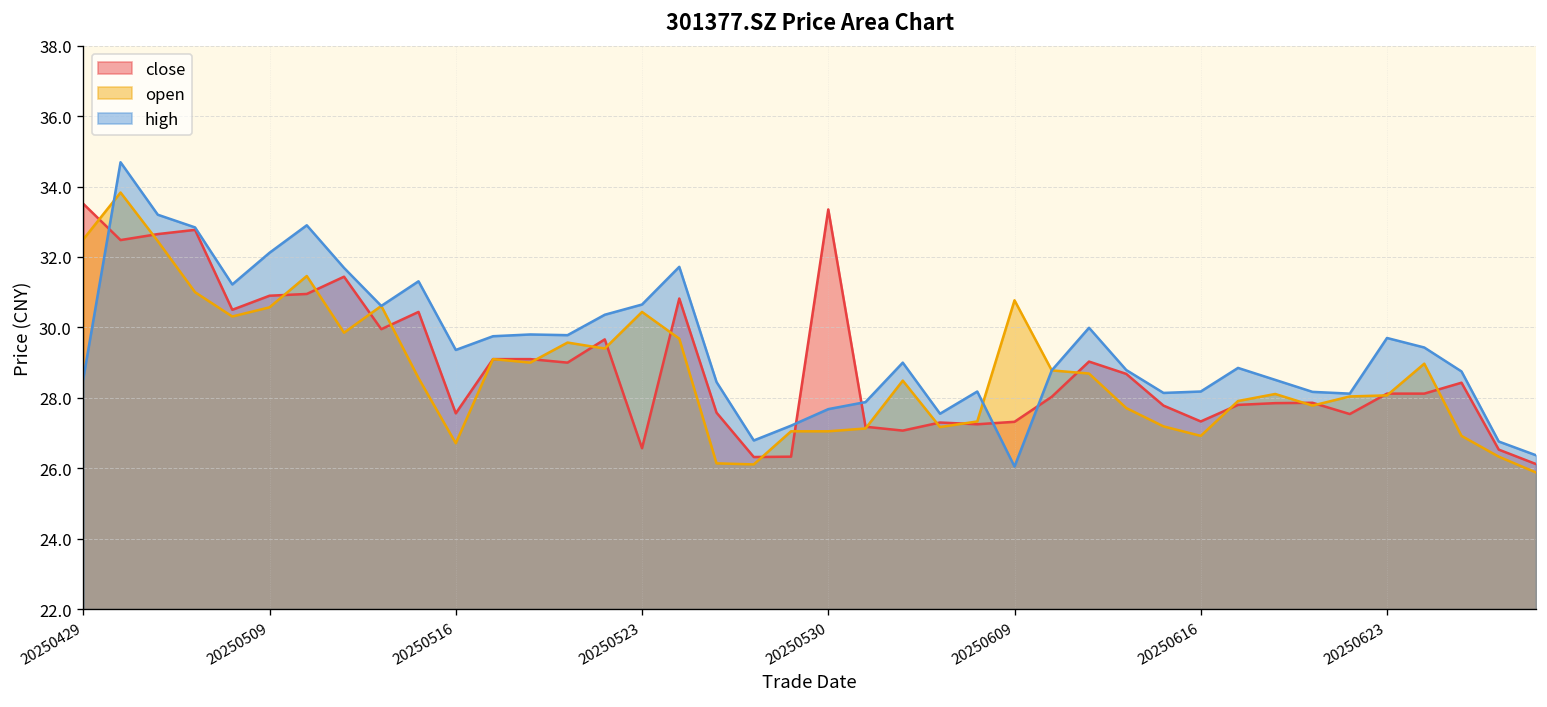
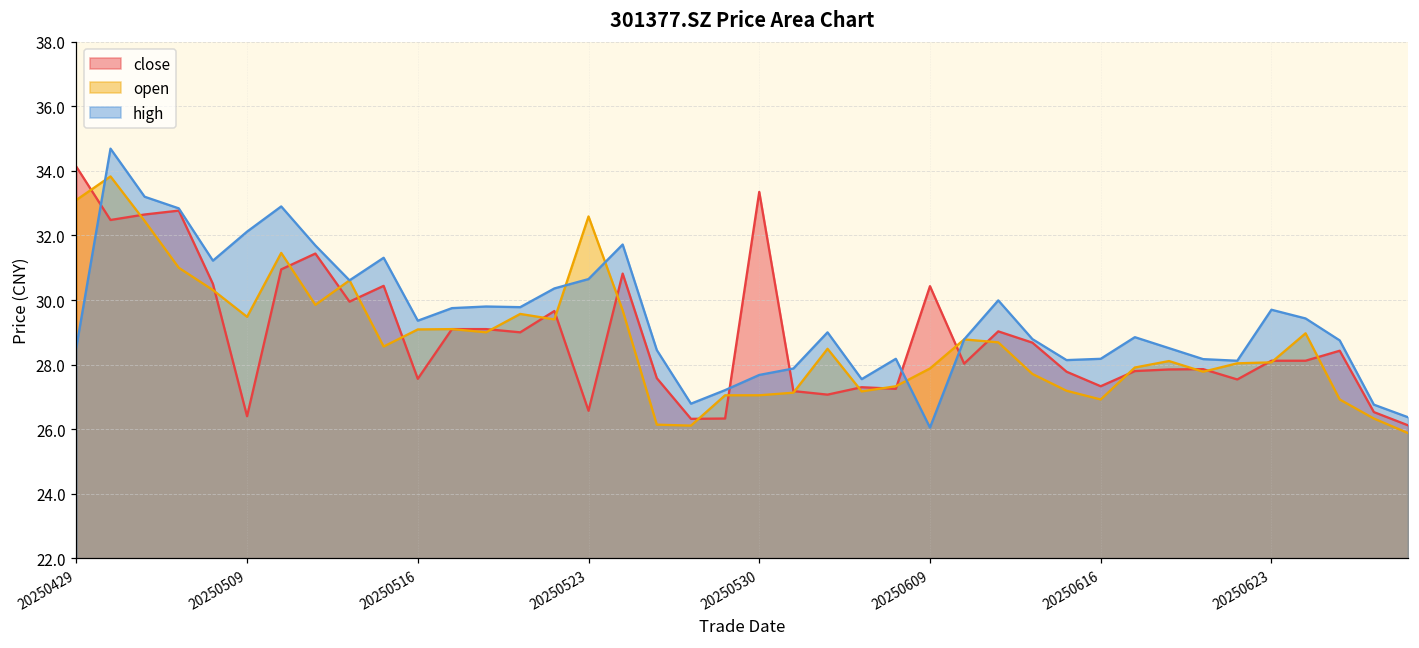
close, 20250429: 33.5 -> 34.1
open, 20250429: 32.5 -> 33.1
close, 20250509: 30.9 -> 26.4
open, 20250509: 30.6 -> 29.5
open, 20250516: 26.7 -> 29.1
open, 20250523: 30.4 -> 32.6
close, 20250609: 27.3 -> 30.4
open, 20250609: 30.8 -> 27.9
